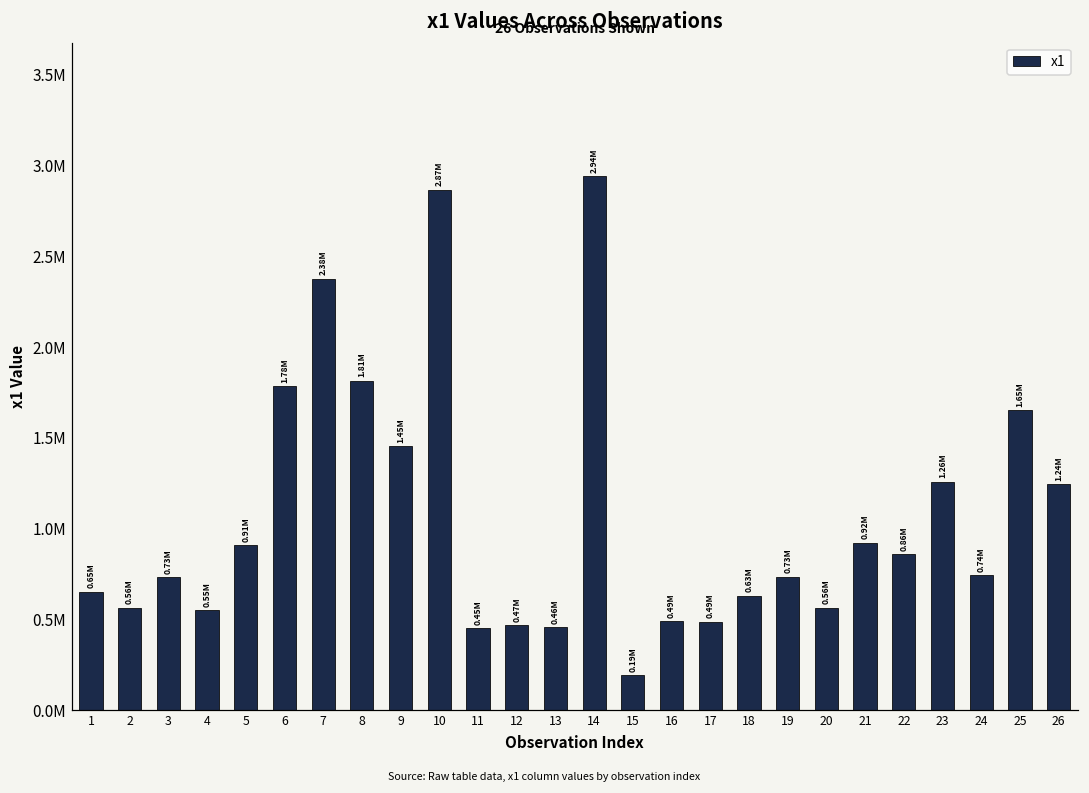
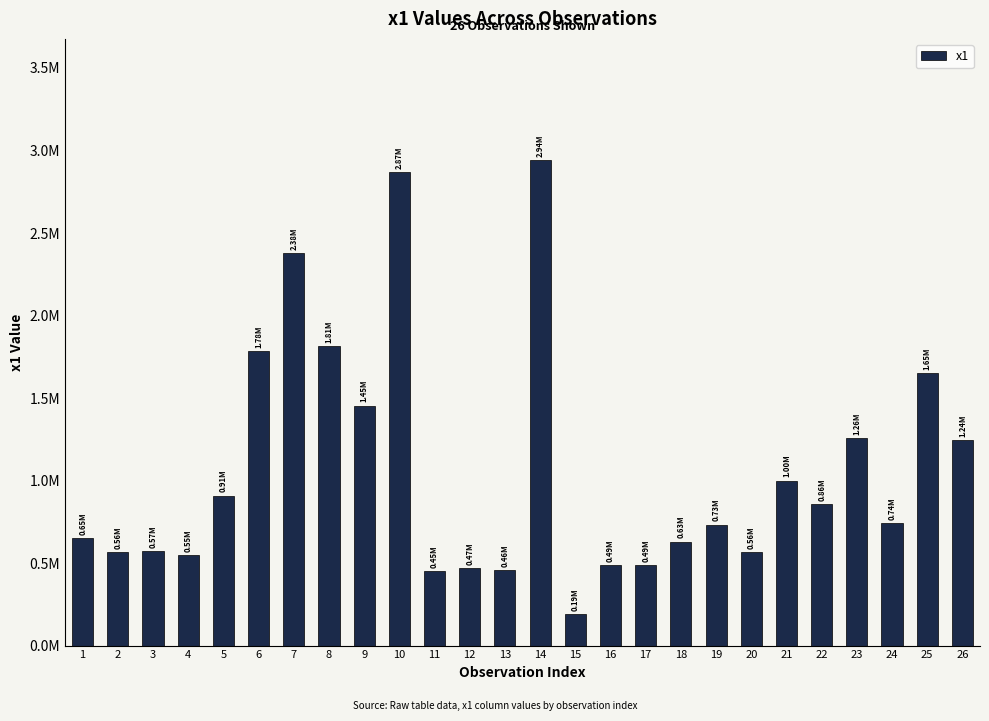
3: 0.73M -> 0.57M
21: 0.92M -> 1.00M
